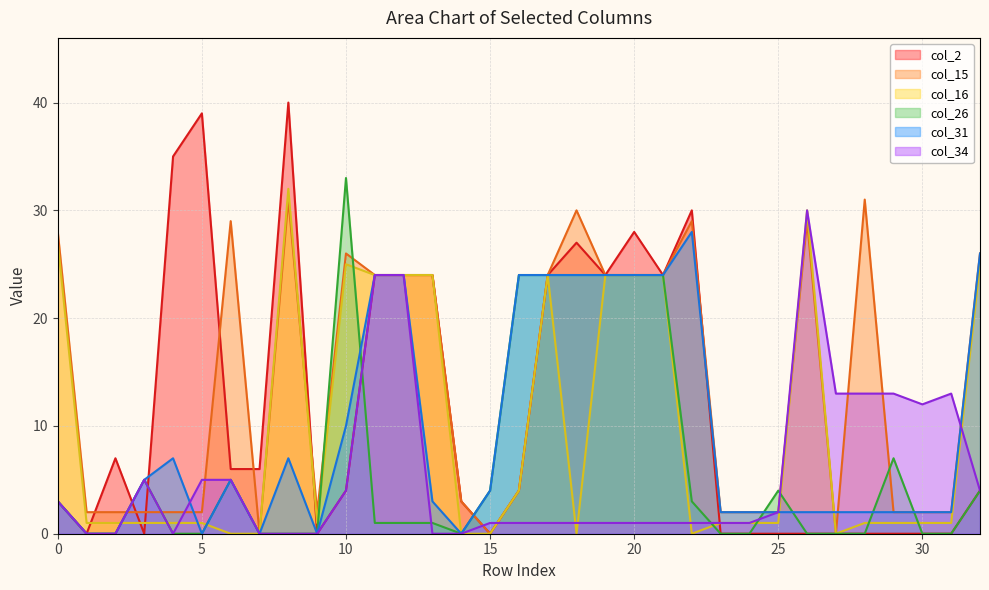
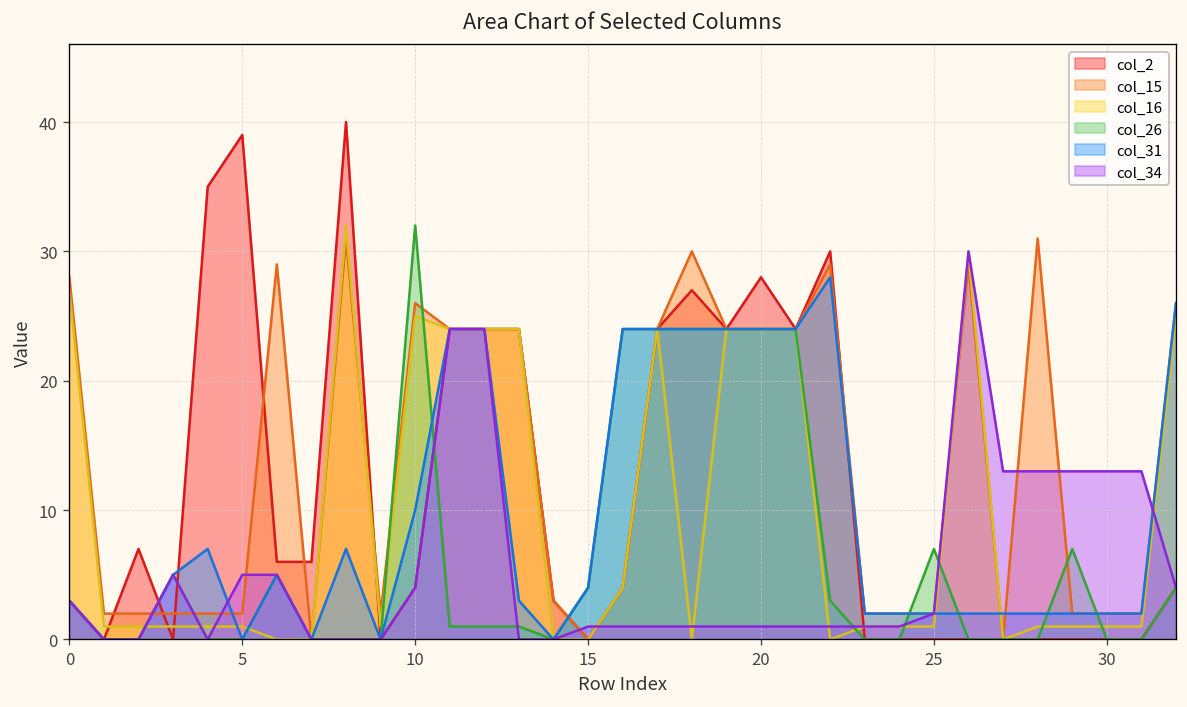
col_26, 10: 33 -> 32
col_26, 25: 4 -> 7
col_34, 30: 12 -> 13
